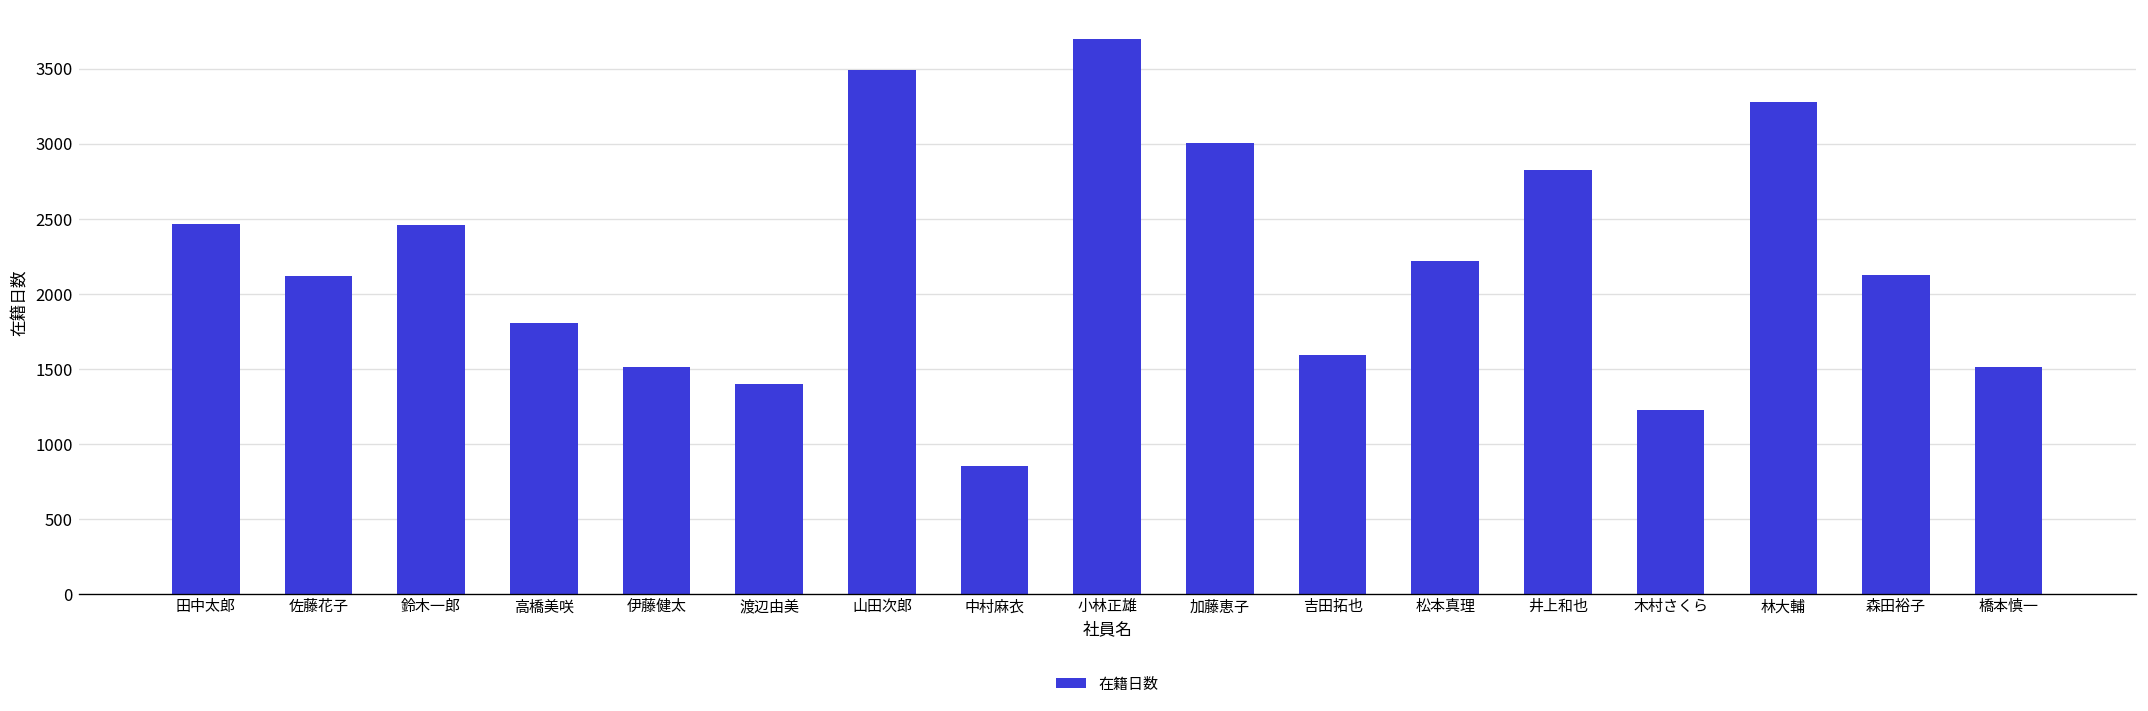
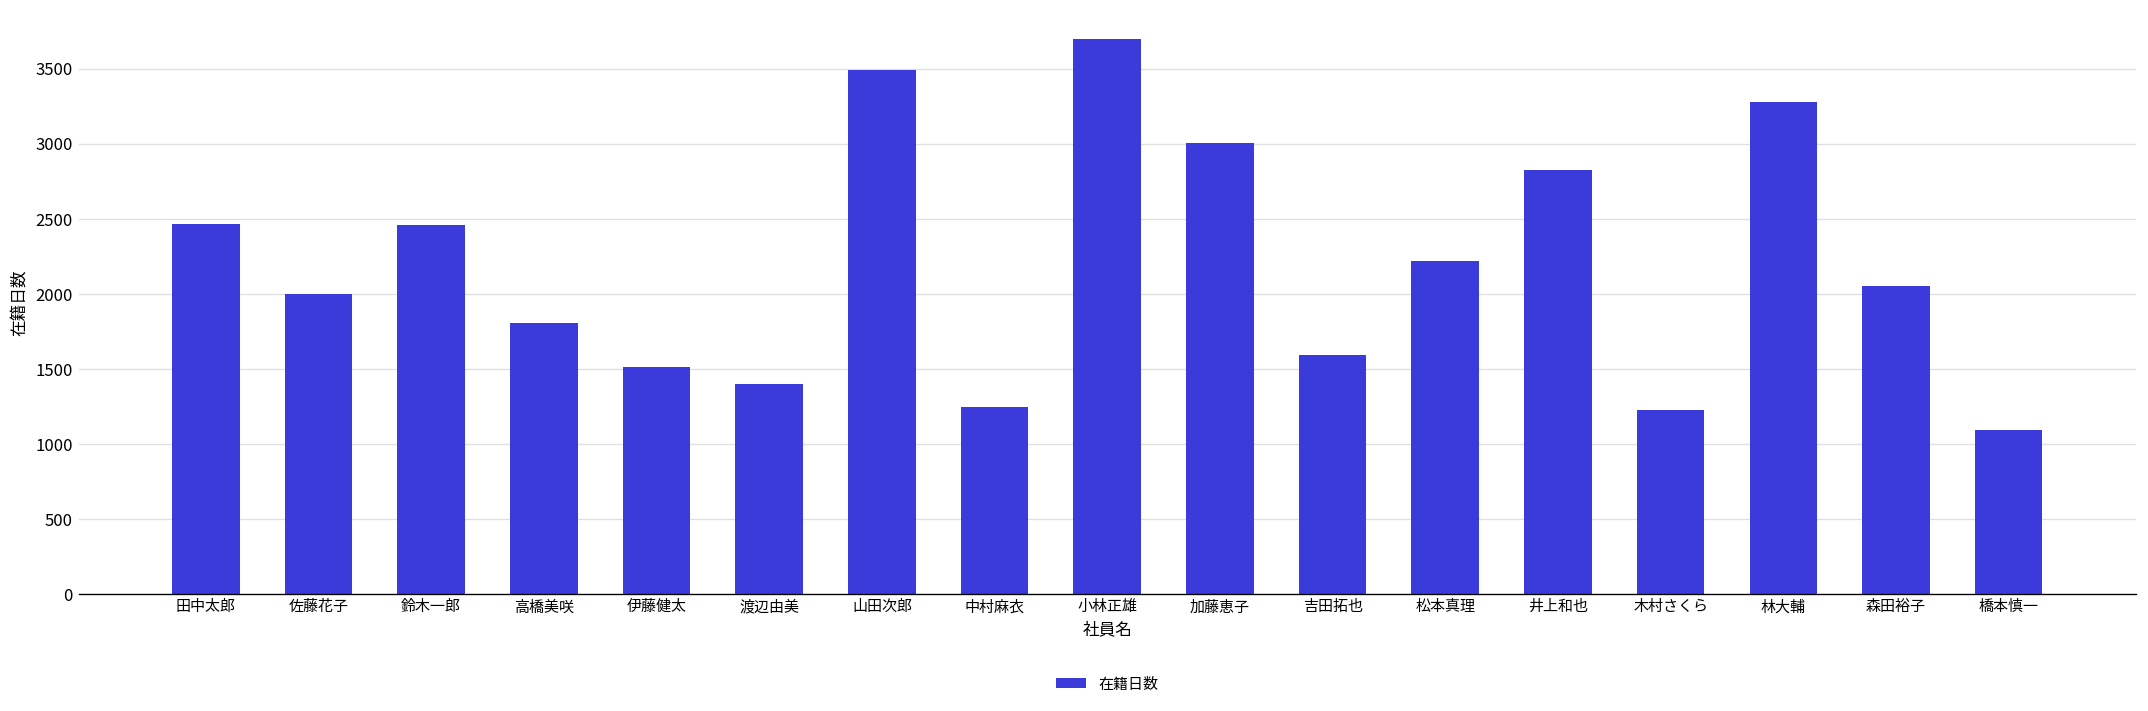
佐藤花子: 2120 -> 2000
中村麻衣: 850 -> 1250
森田裕子: 2120 -> 2050
橋本慎一: 1510 -> 1090
